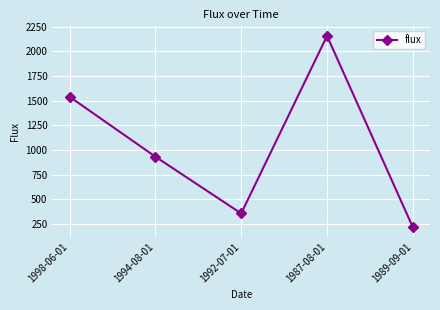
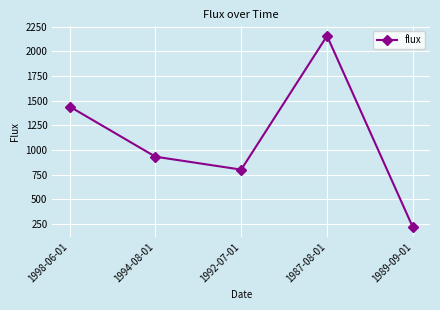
1998-06-01: 1500 -> 1400
1992-07-01: 400 -> 800
